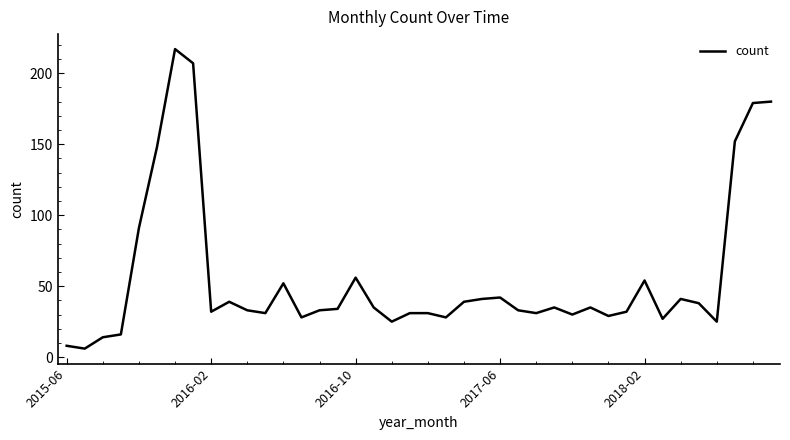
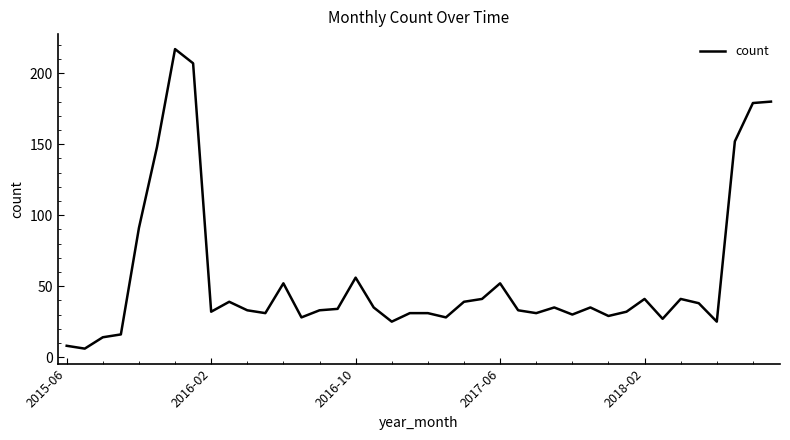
2017-06: 42 -> 52
2018-02: 54 -> 41
